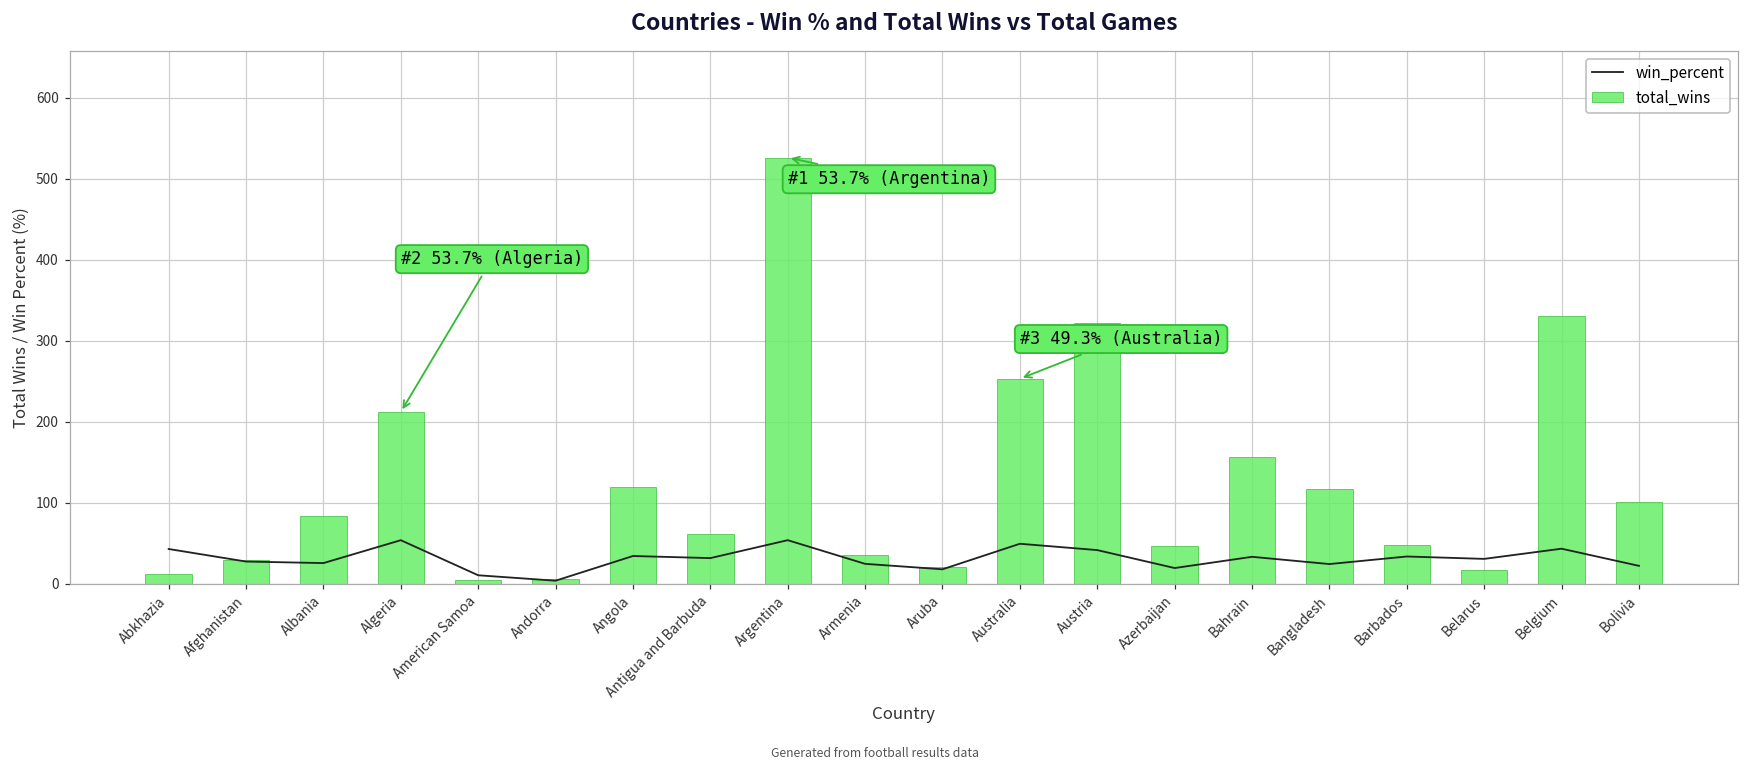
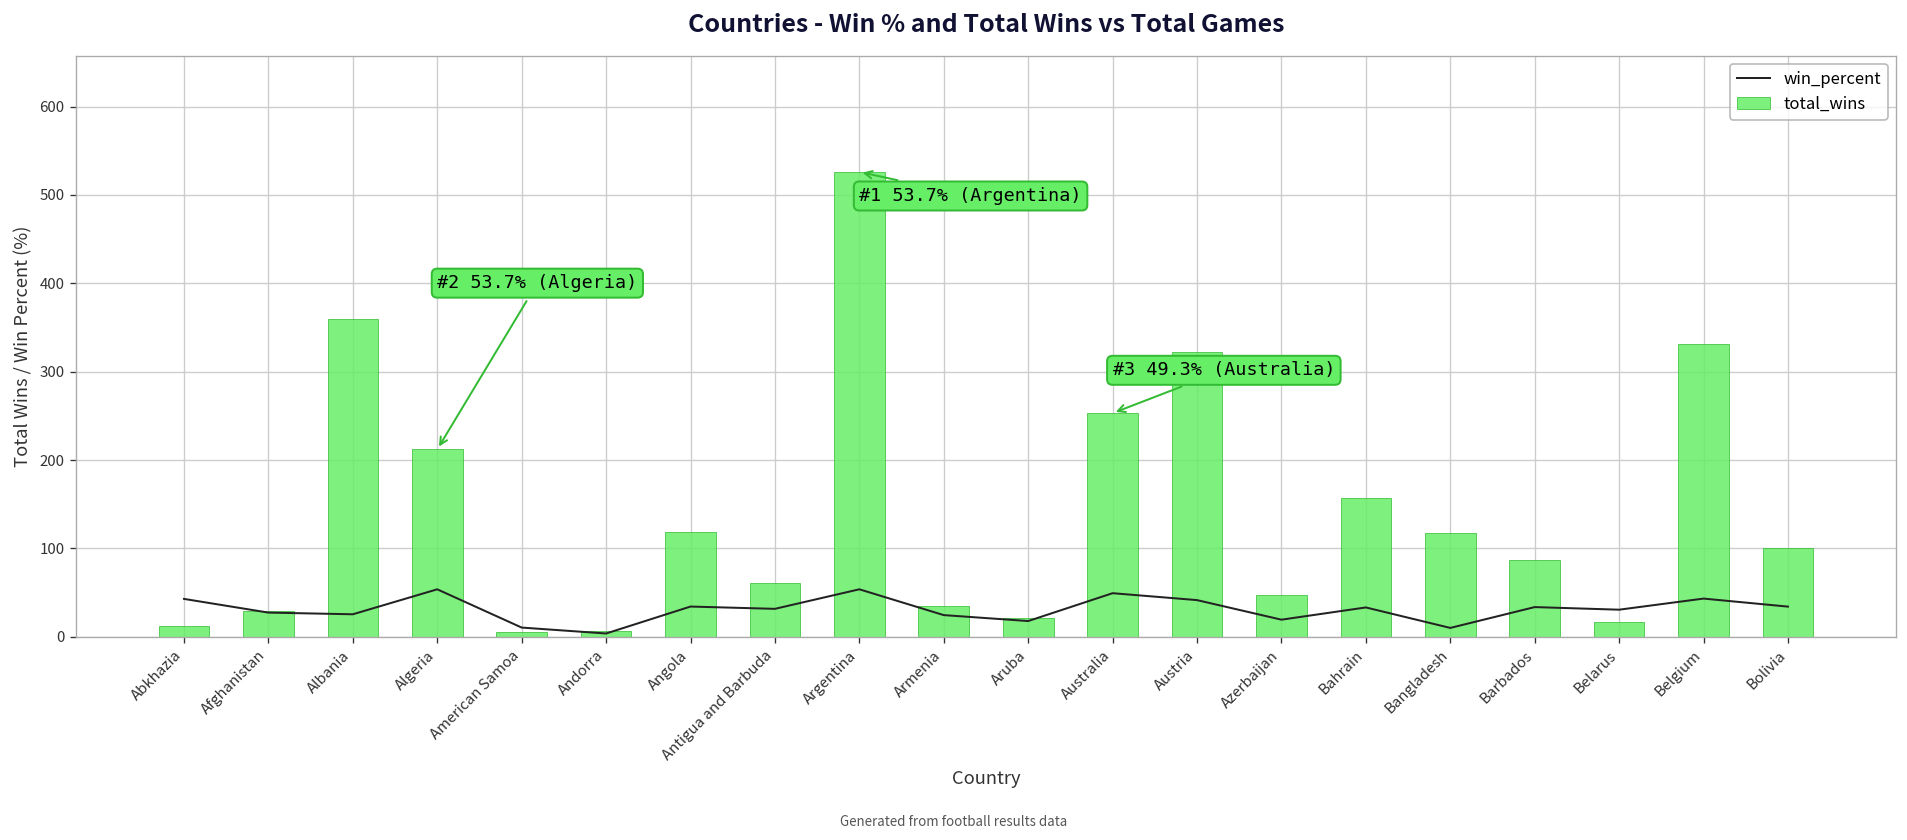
total_wins, Albania: 80 -> 360
win_percent, Bangladesh: 20 -> 10
total_wins, Barbados: 50 -> 90
win_percent, Bolivia: 20 -> 30
